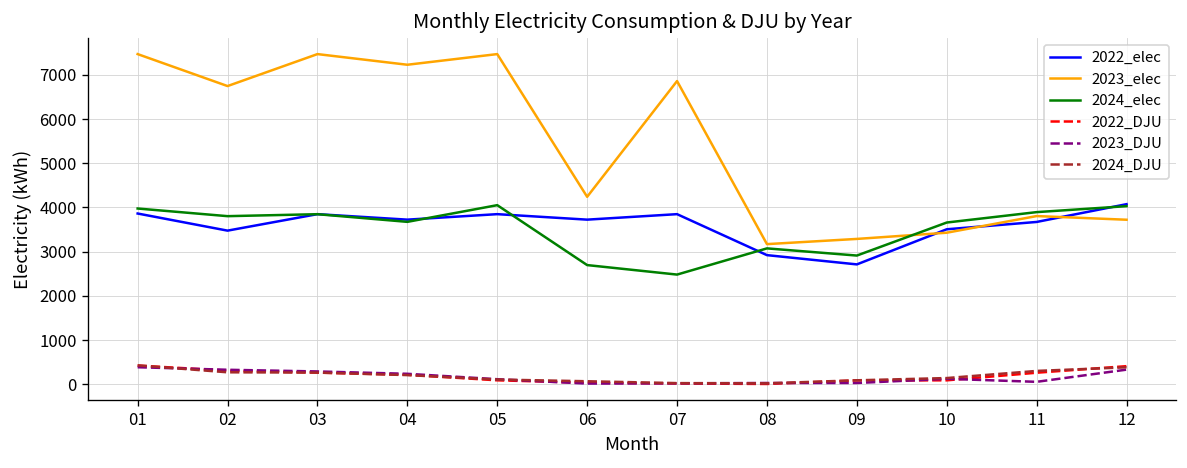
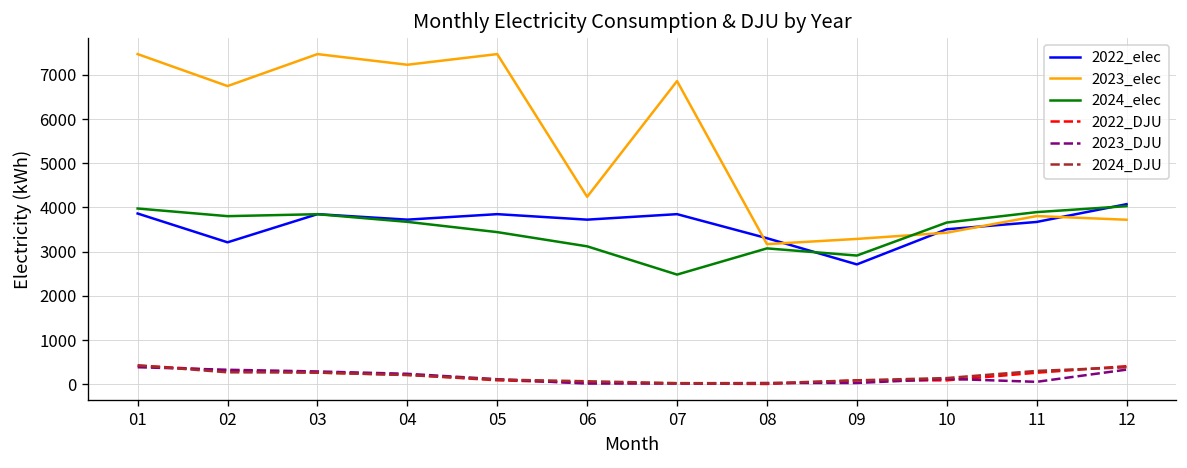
2022_elec, 02: 3500 -> 3200
2024_elec, 05: 4100 -> 3400
2024_elec, 06: 2700 -> 3100
2022_elec, 08: 2900 -> 3300
